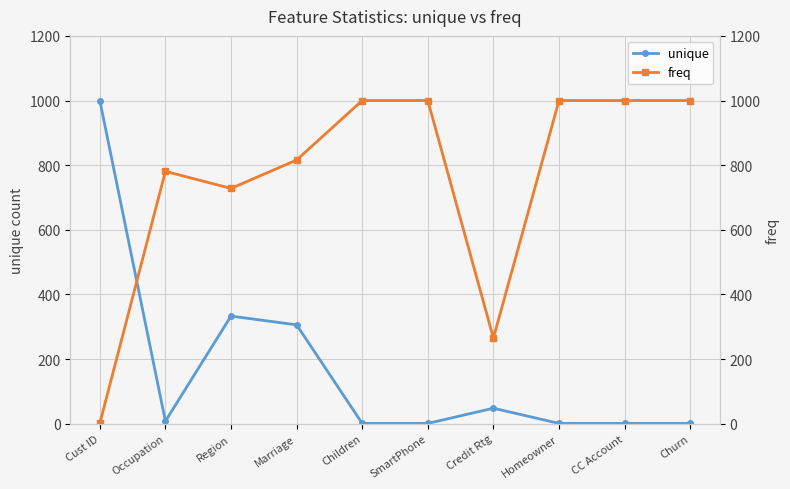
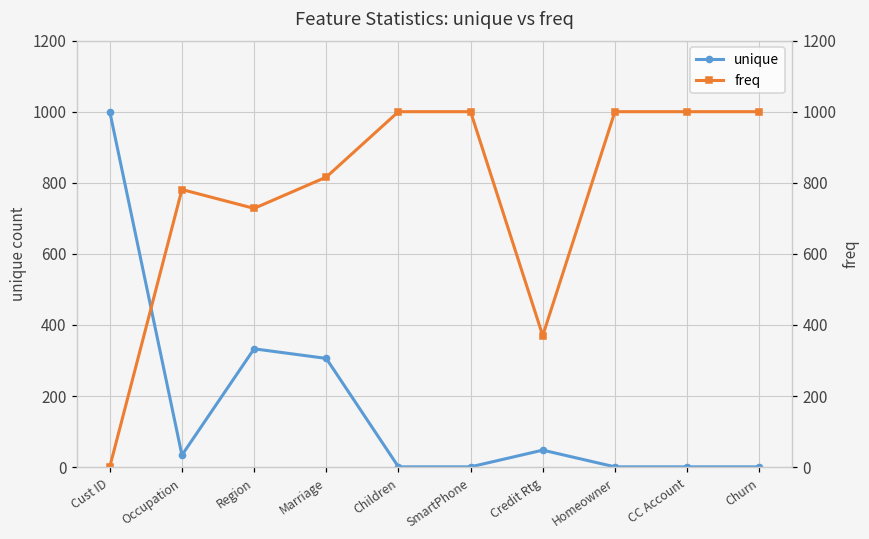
unique, Occupation: 10 -> 30
freq, Credit Rtg: 270 -> 370
